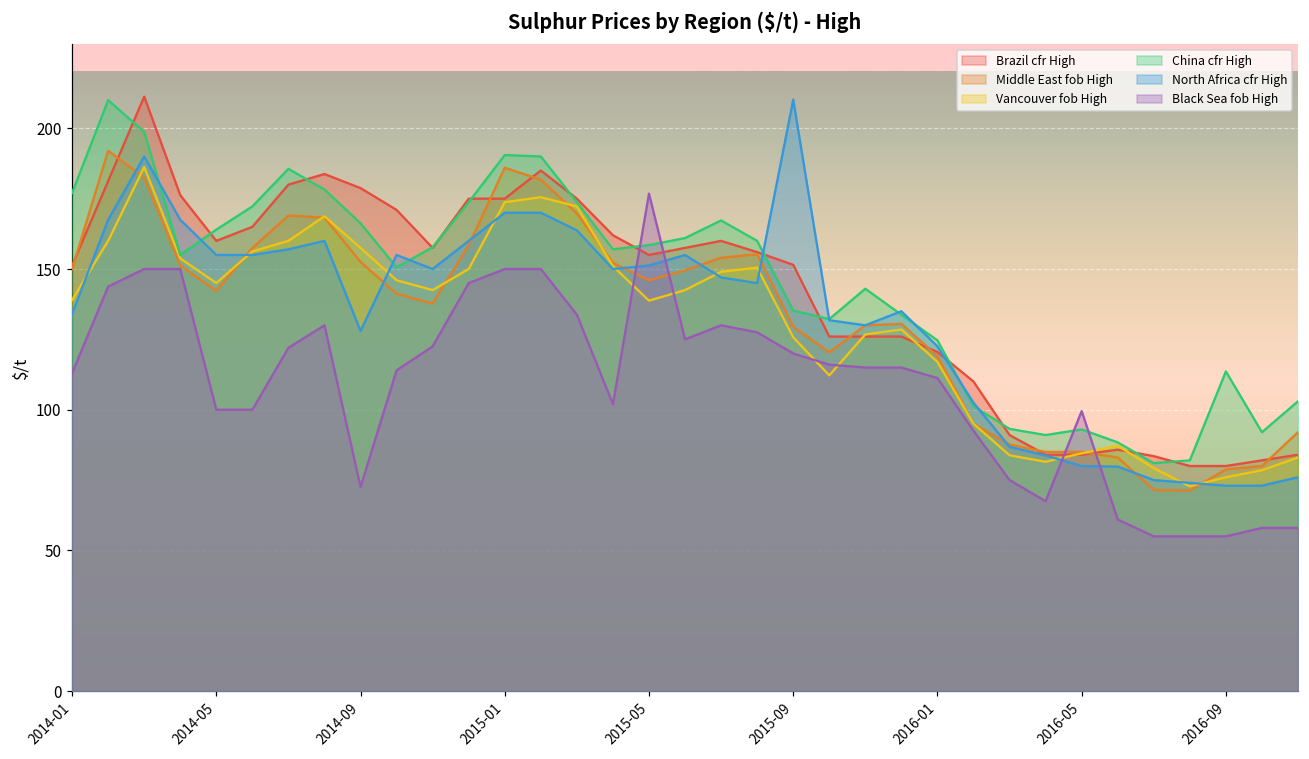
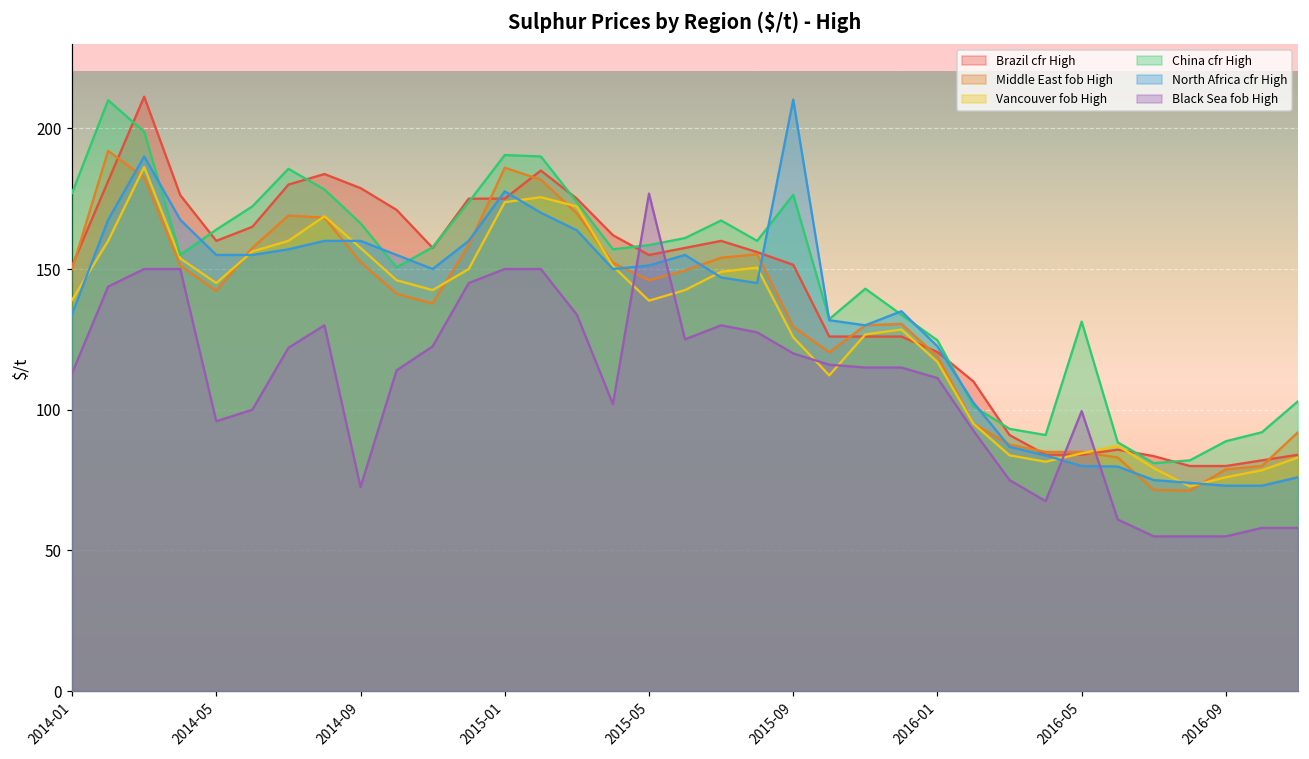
Black Sea fob High, 2014-05: 100 -> 96
North Africa cfr High, 2014-09: 128 -> 160
North Africa cfr High, 2015-01: 170 -> 178
China cfr High, 2015-09: 135 -> 176
China cfr High, 2016-05: 93 -> 131
China cfr High, 2016-09: 114 -> 89
